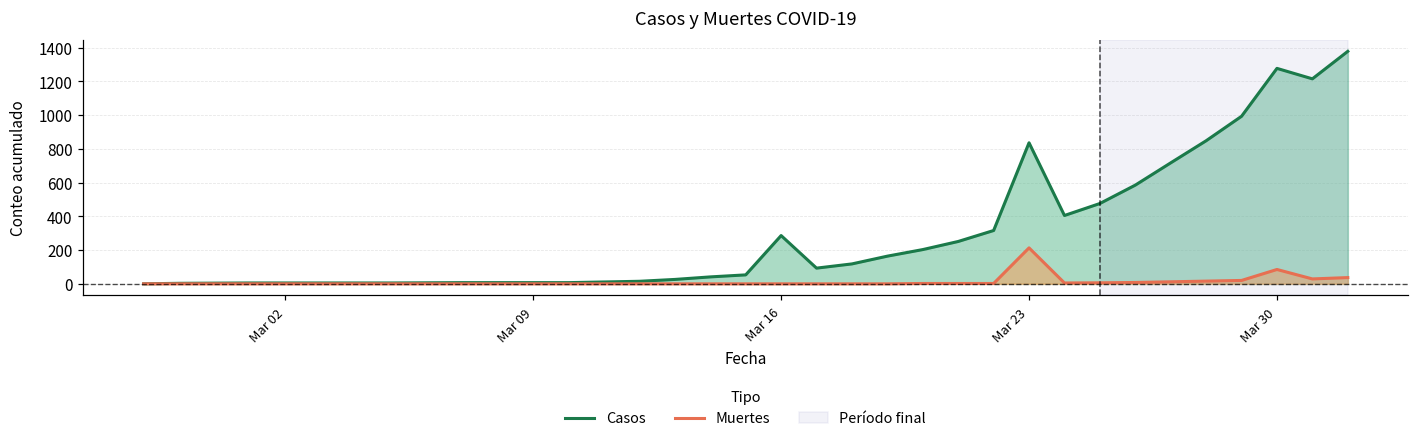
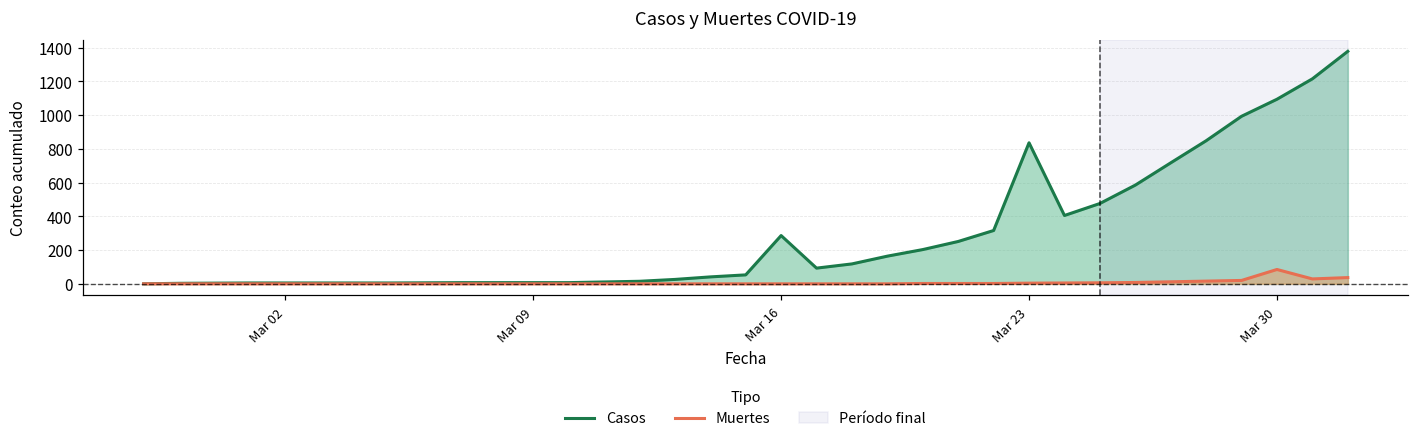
Muertes, Mar 23: 210 -> 0
Casos, Mar 30: 1280 -> 1090
